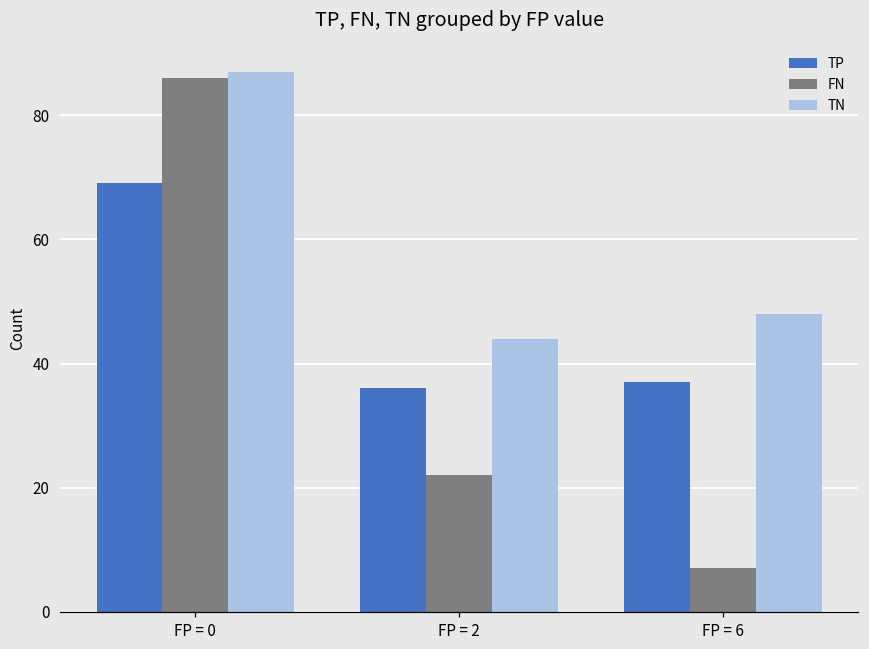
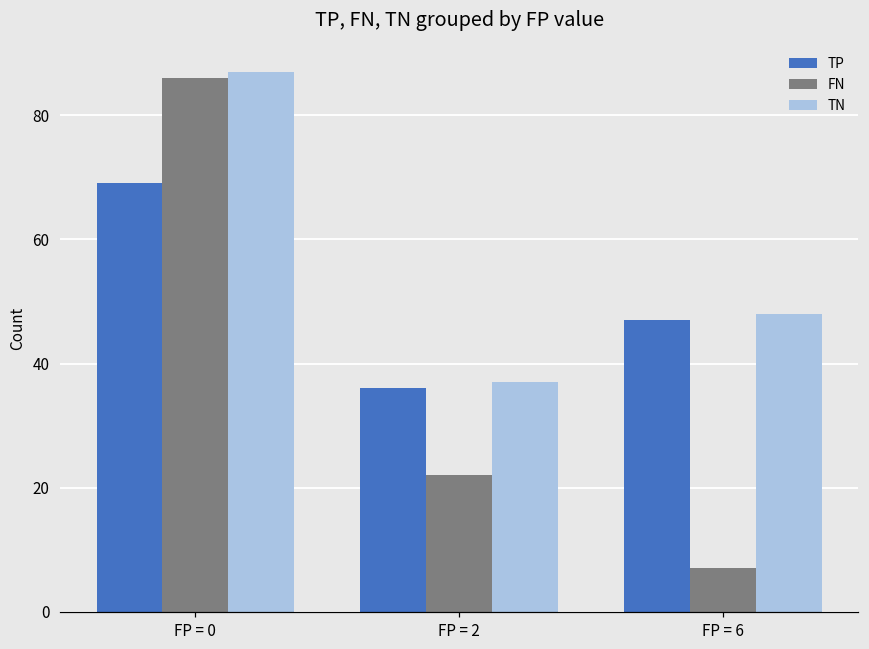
TN, FP = 2: 44 -> 37
TP, FP = 6: 37 -> 47
